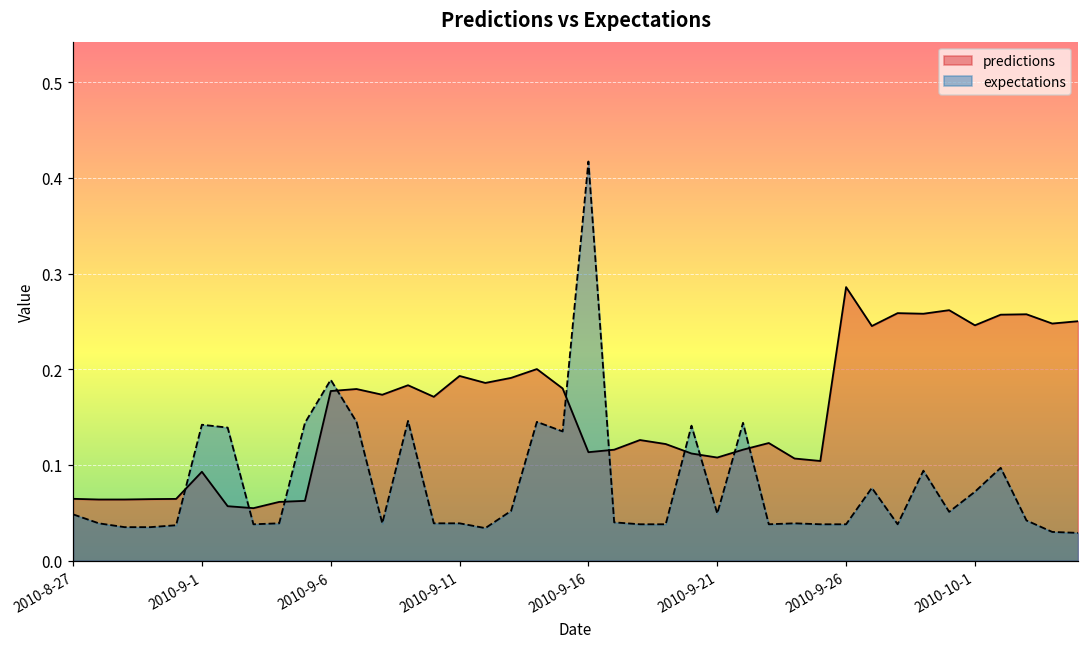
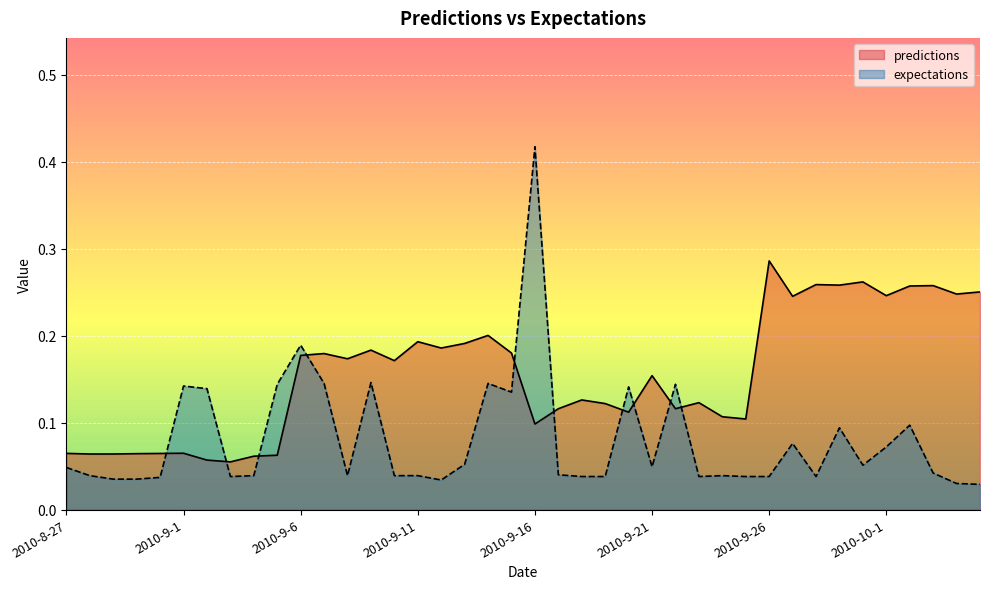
predictions, 2010-9-1: 0.09 -> 0.06
predictions, 2010-9-16: 0.11 -> 0.10
predictions, 2010-9-21: 0.11 -> 0.15
